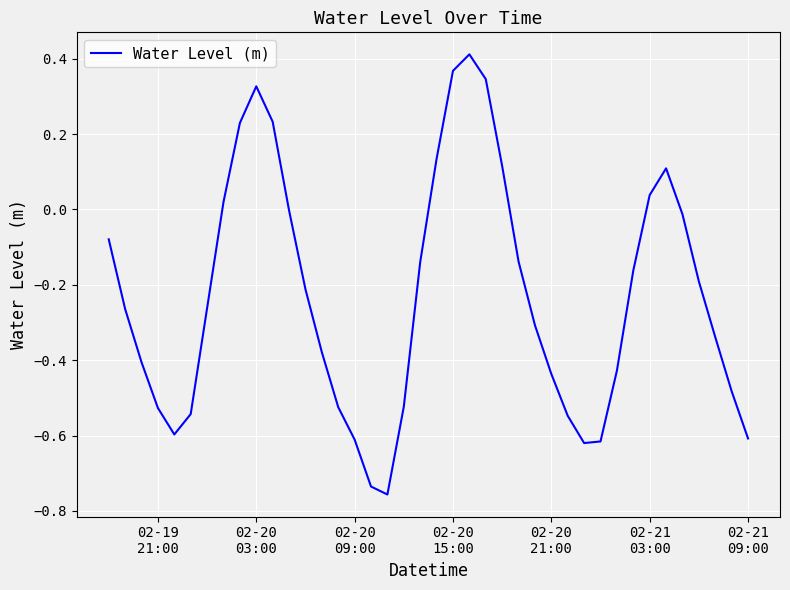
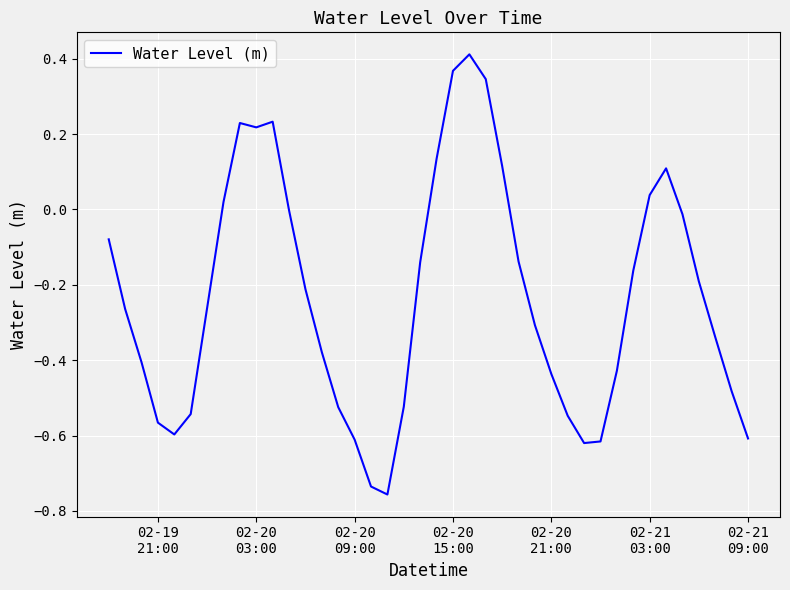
02-19 21:00: -0.53 -> -0.57
02-20 03:00: 0.33 -> 0.22
